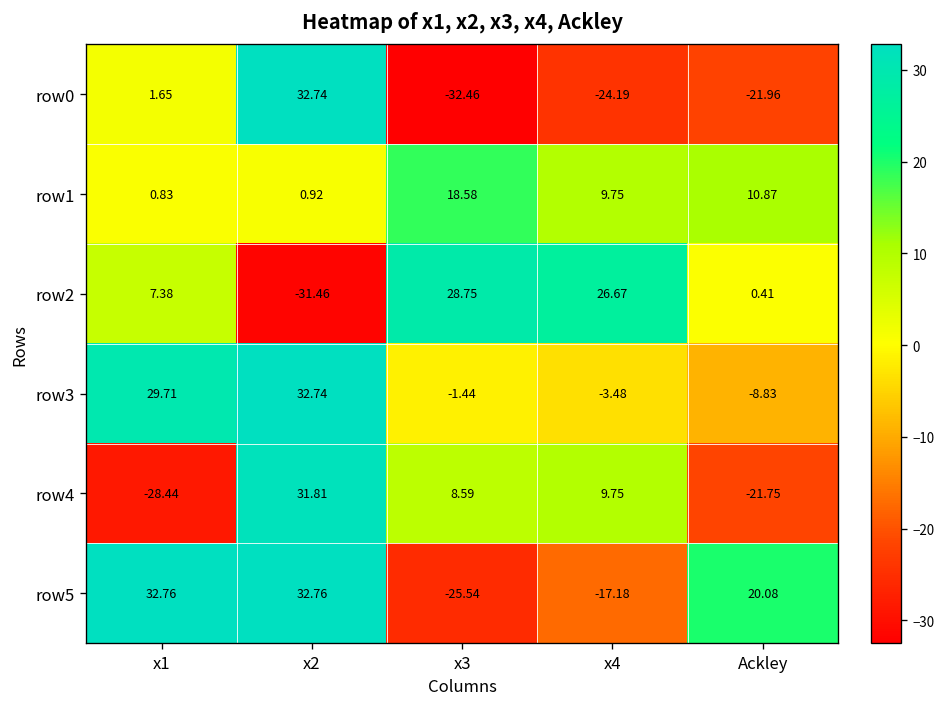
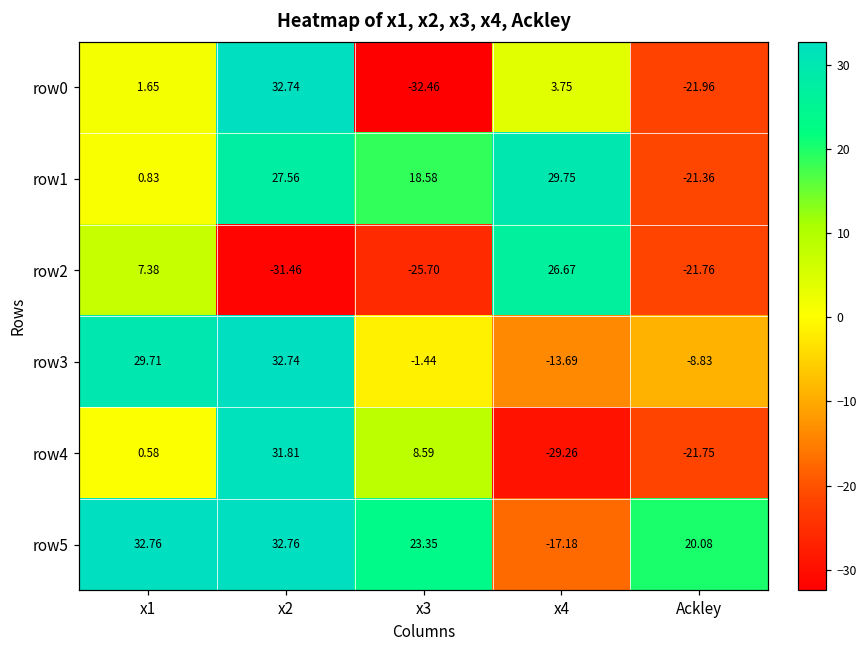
row0, x4: -24.19 -> 3.75
row1, x2: 0.92 -> 27.56
row1, x4: 9.75 -> 29.75
row1, Ackley: 10.87 -> -21.36
row2, x3: 28.75 -> -25.70
row2, Ackley: 0.41 -> -21.76
row3, x4: -3.48 -> -13.69
row4, x1: -28.44 -> 0.58
row4, x4: 9.75 -> -29.26
row5, x3: -25.54 -> 23.35
